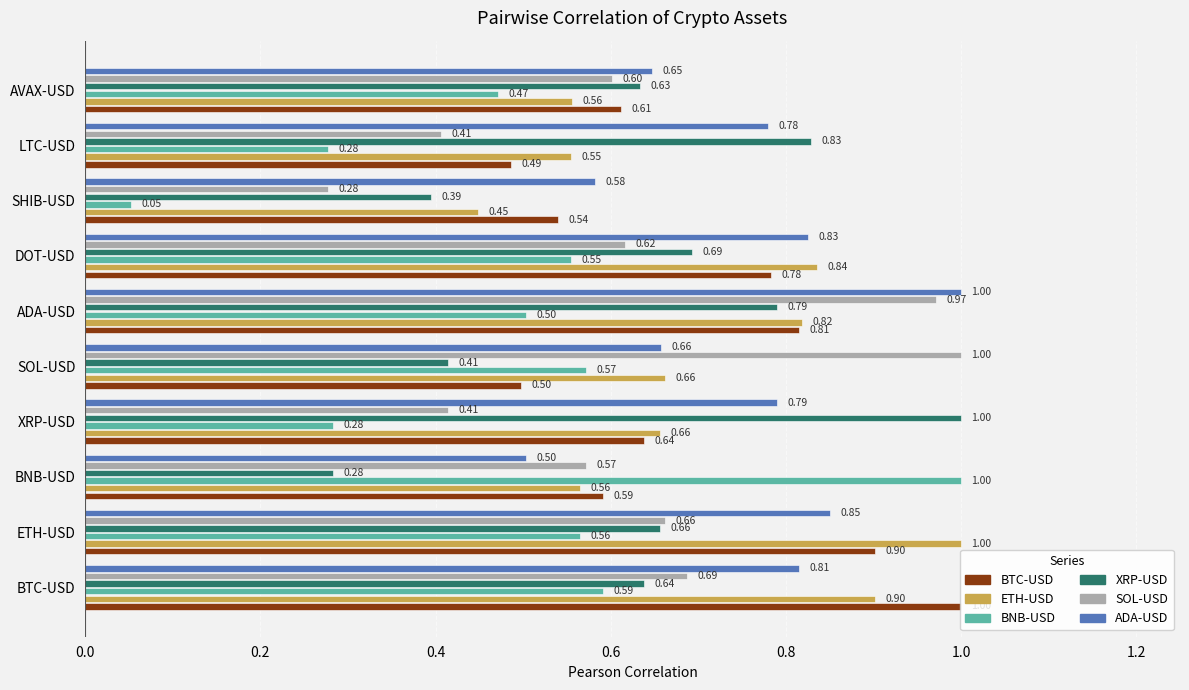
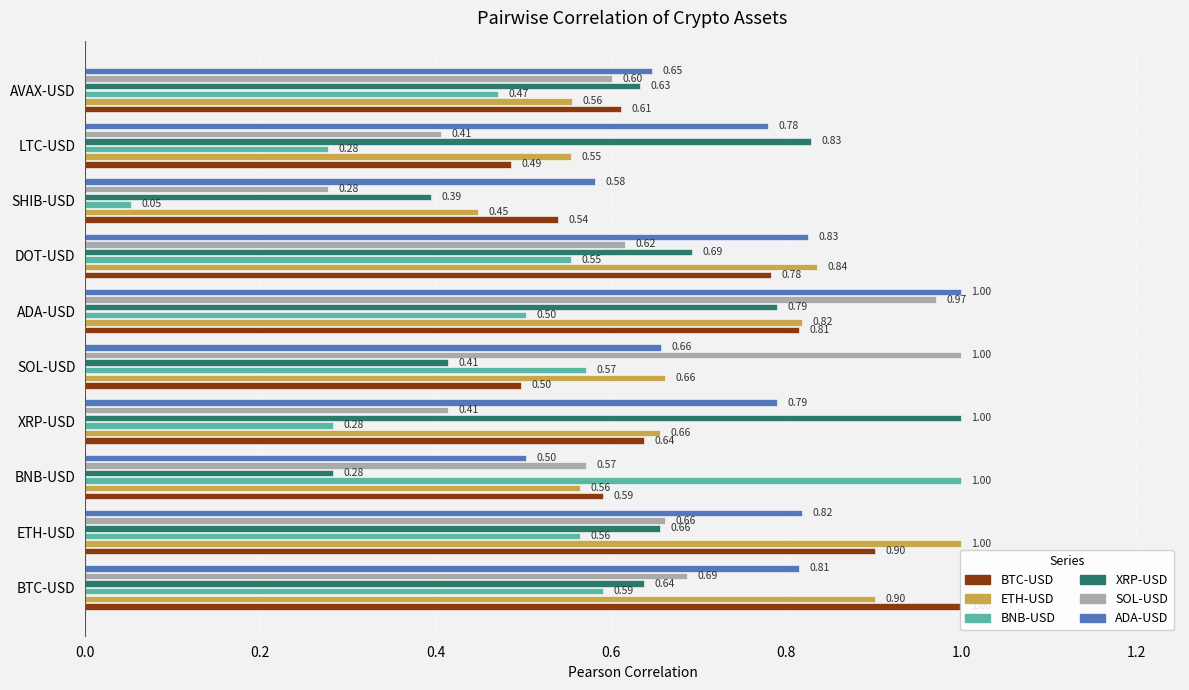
ADA-USD, ETH-USD: 0.85 -> 0.82
